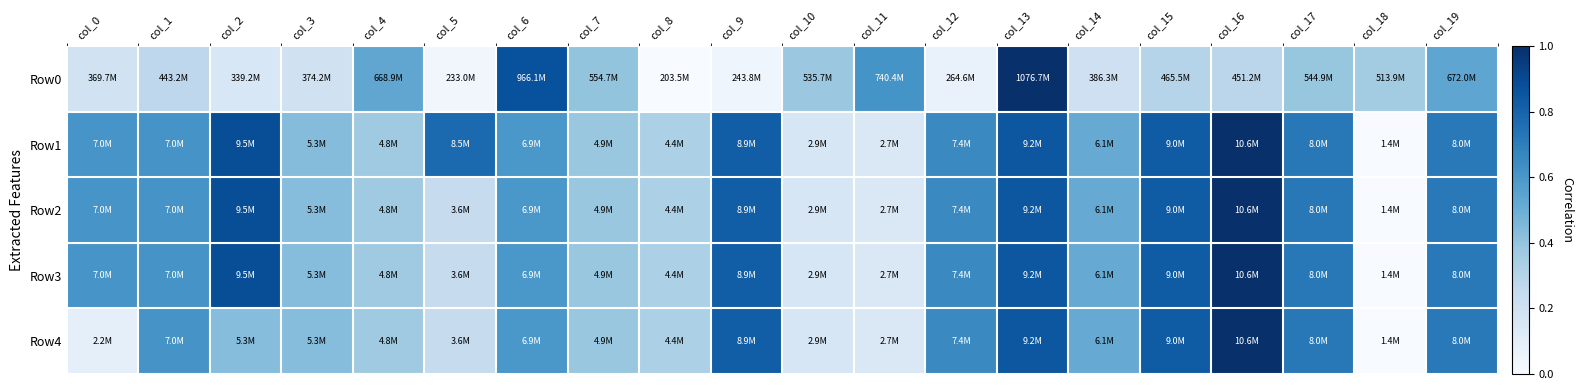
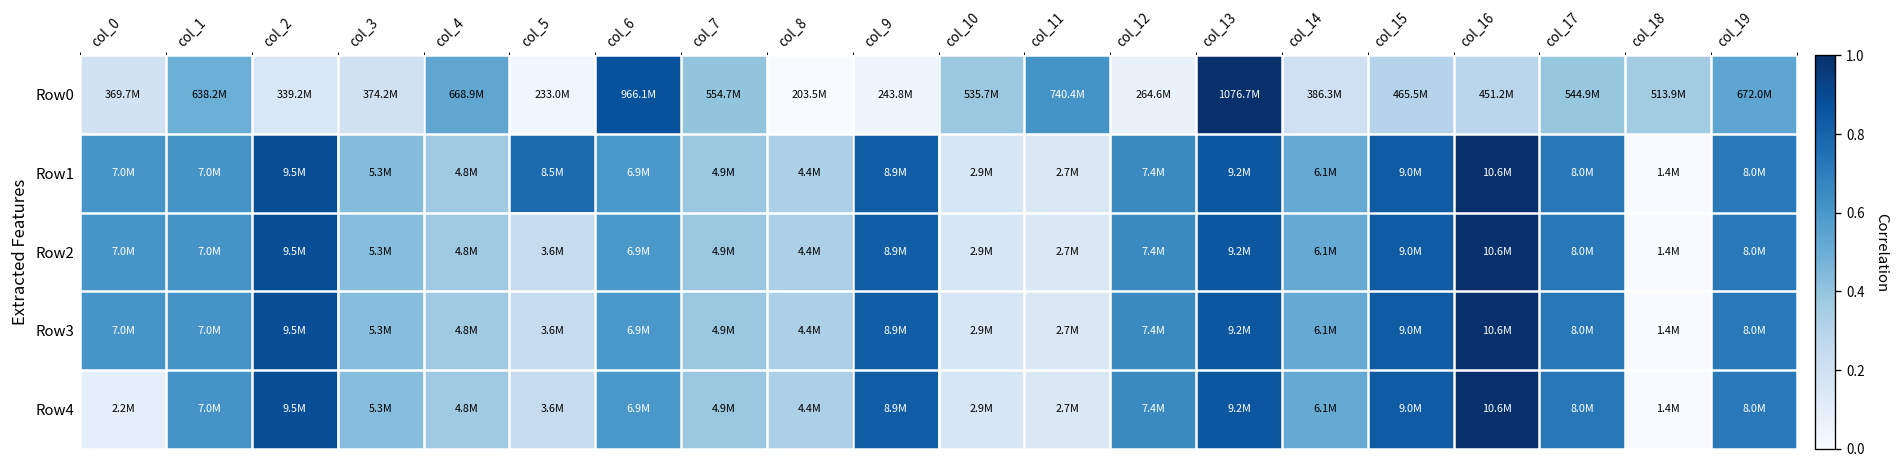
Row0, col_1: 443.2M -> 638.2M
Row4, col_2: 5.3M -> 9.5M
